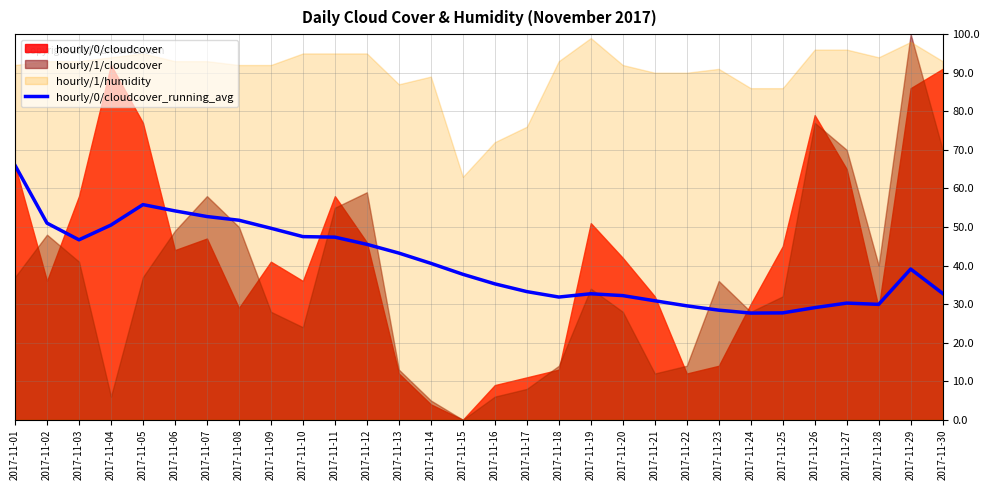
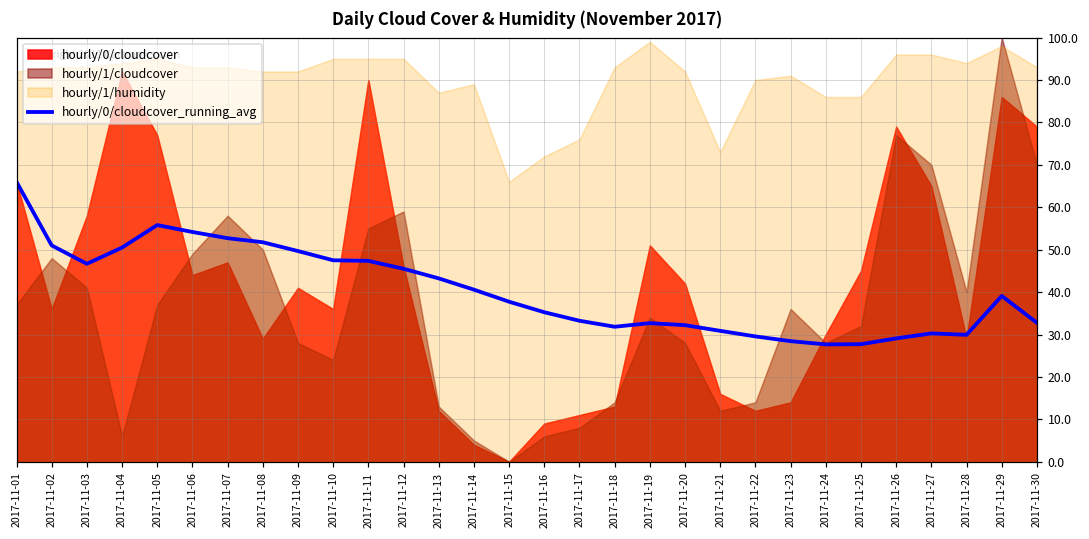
hourly/0/cloudcover, 2017-11-11: 58 -> 90
hourly/1/humidity, 2017-11-15: 63 -> 66
hourly/0/cloudcover, 2017-11-21: 32 -> 16
hourly/1/humidity, 2017-11-21: 90 -> 73
hourly/0/cloudcover, 2017-11-30: 91 -> 79
